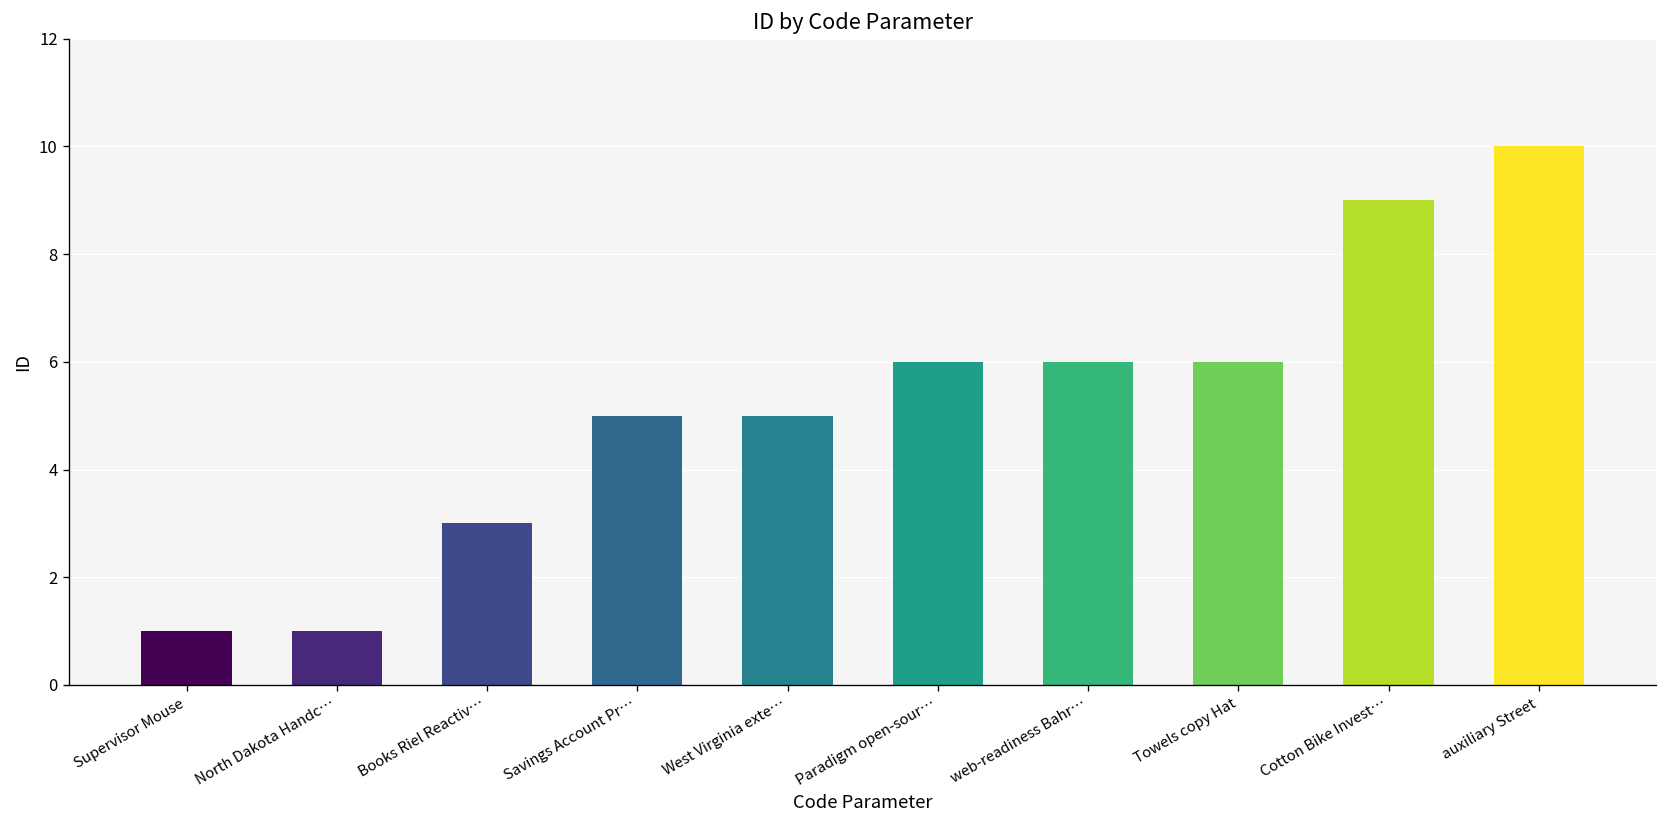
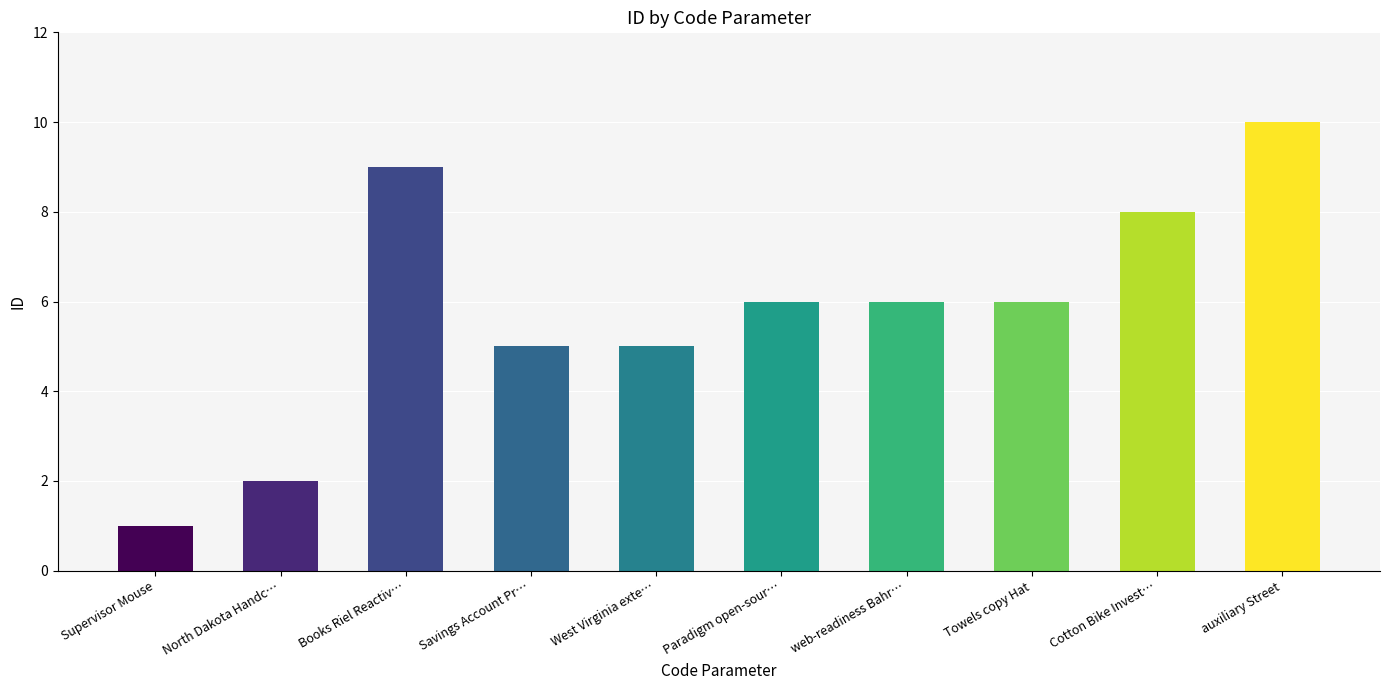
North Dakota Handc…: 1 -> 2
Books Riel Reactiv…: 3 -> 9
Cotton Bike Invest…: 9 -> 8
